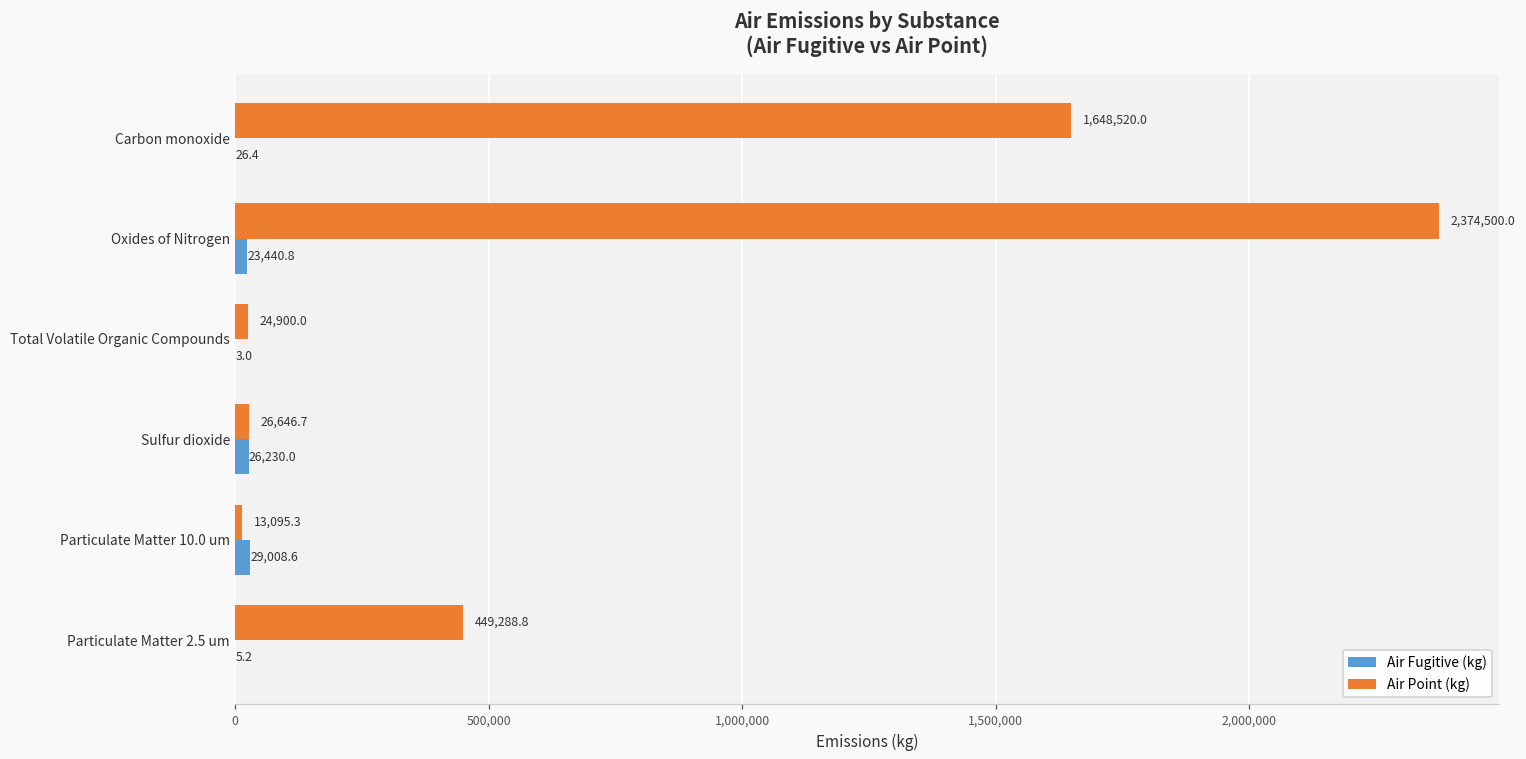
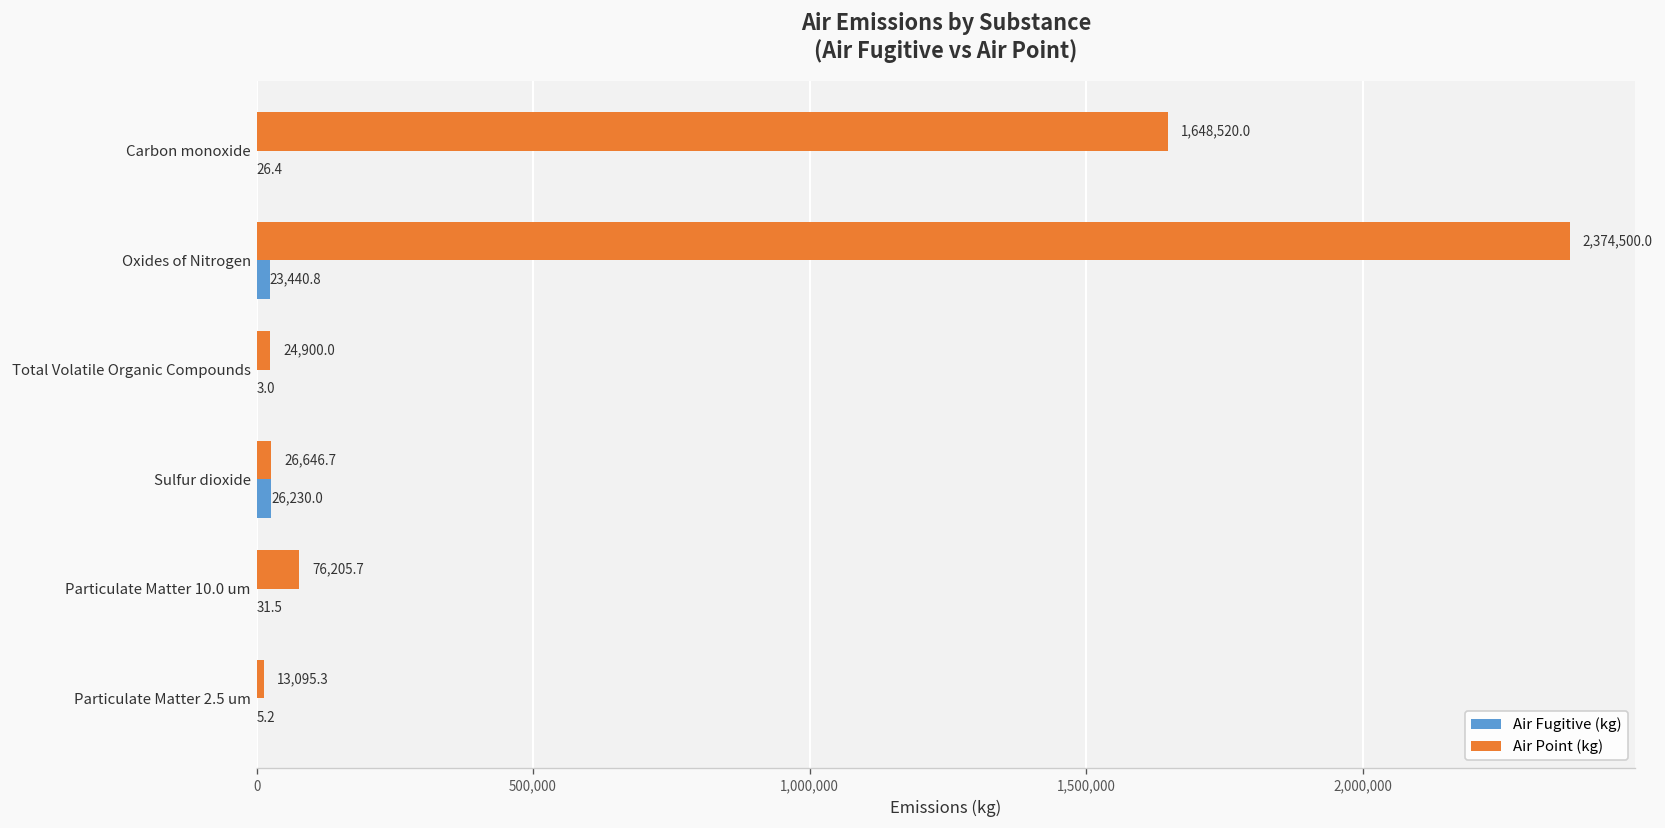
Air Point (kg), Particulate Matter 10.0 um: 13,095.3 -> 76,205.7
Air Fugitive (kg), Particulate Matter 10.0 um: 29,008.6 -> 31.5
Air Point (kg), Particulate Matter 2.5 um: 449,288.8 -> 13,095.3
